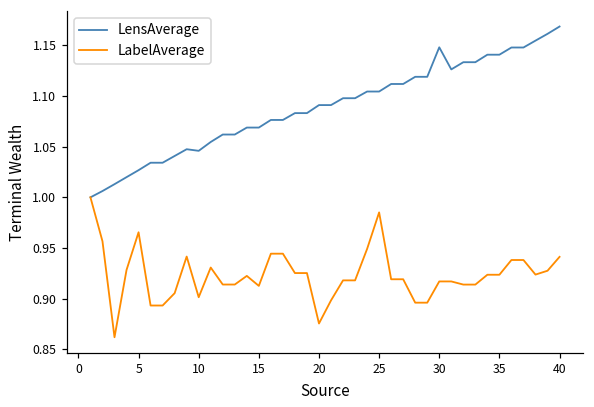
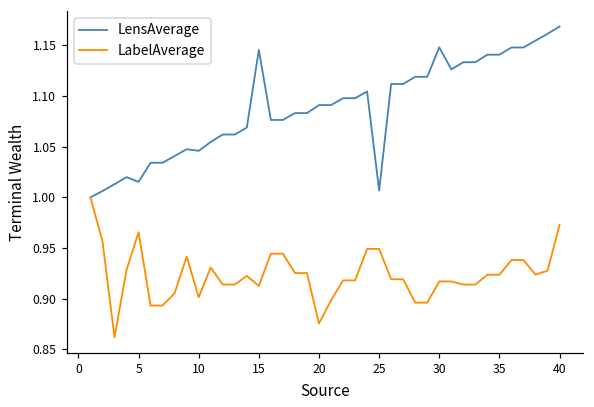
LensAverage, 5: 1.03 -> 1.02
LensAverage, 15: 1.07 -> 1.15
LensAverage, 25: 1.10 -> 1.01
LabelAverage, 25: 0.99 -> 0.95
LabelAverage, 40: 0.94 -> 0.97
